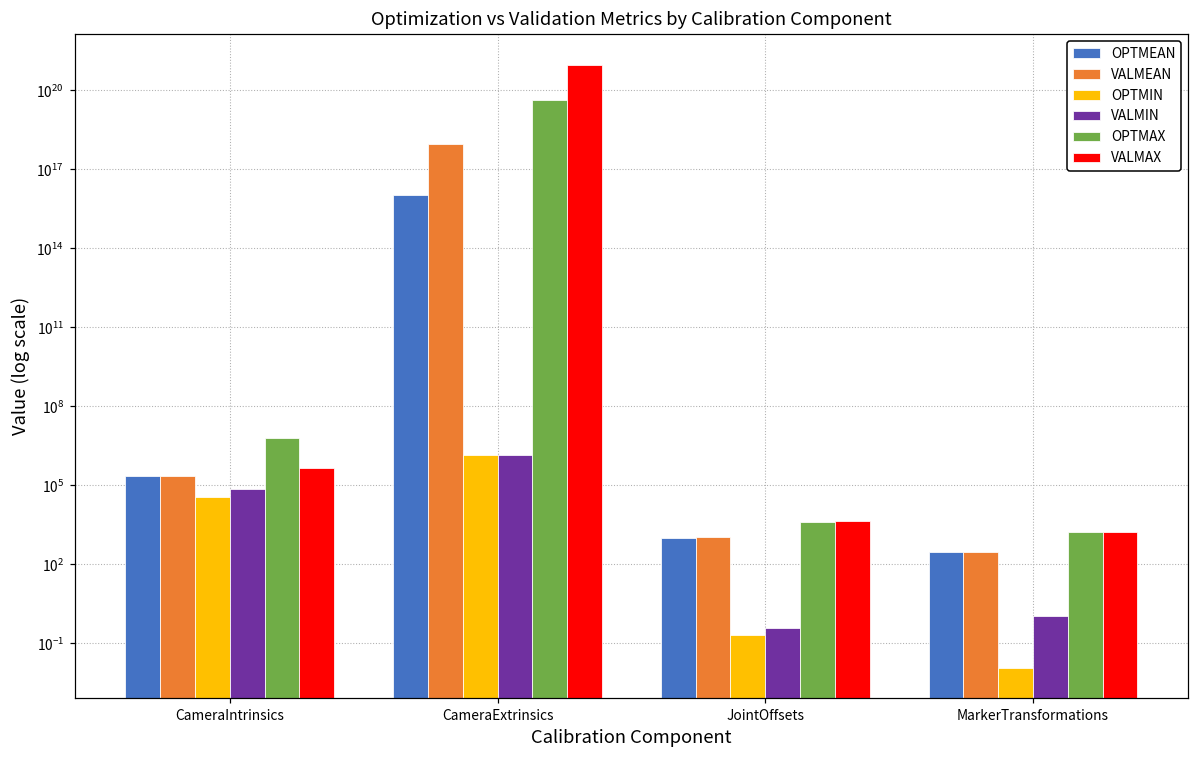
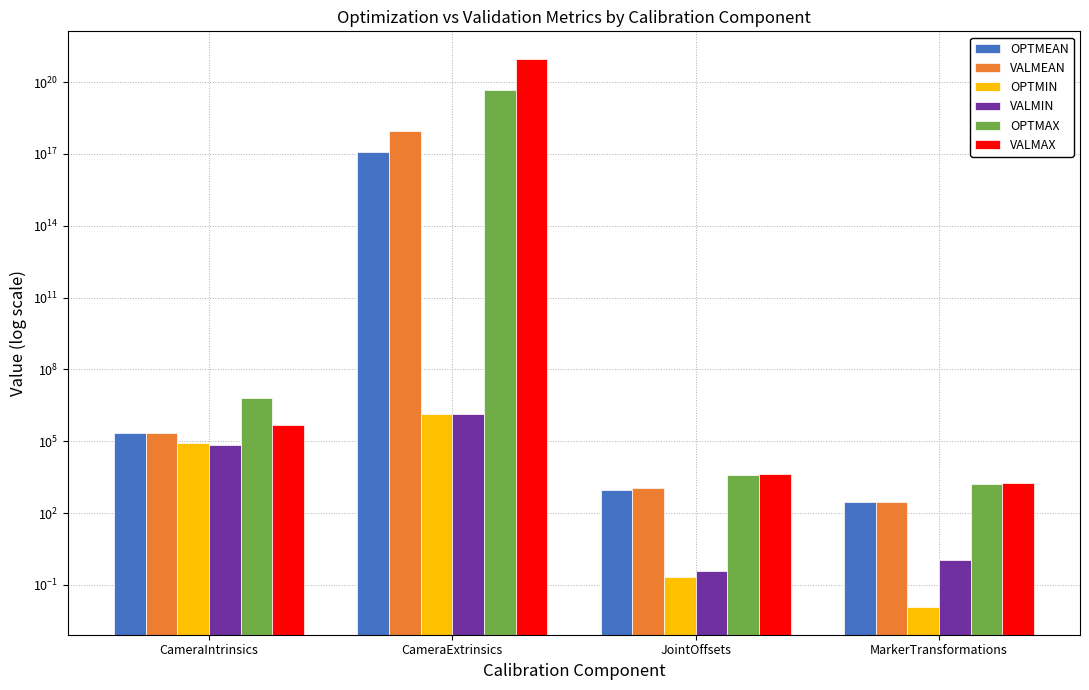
OPTMIN, CameraIntrinsics: 40000 -> 80000
OPTMEAN, CameraExtrinsics: 10000000000000000 -> 100000000000000000
